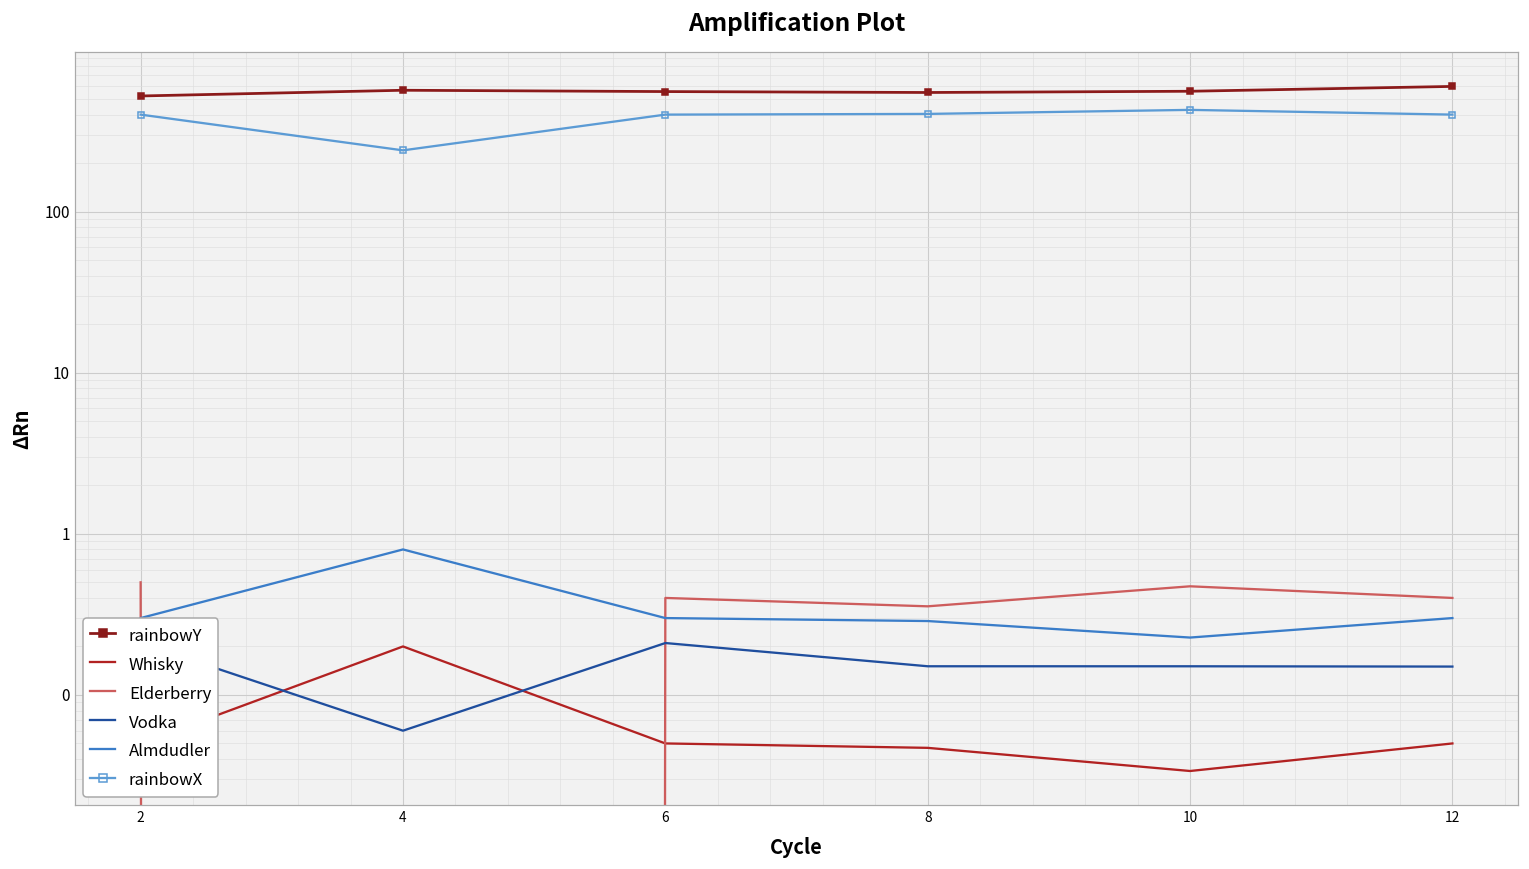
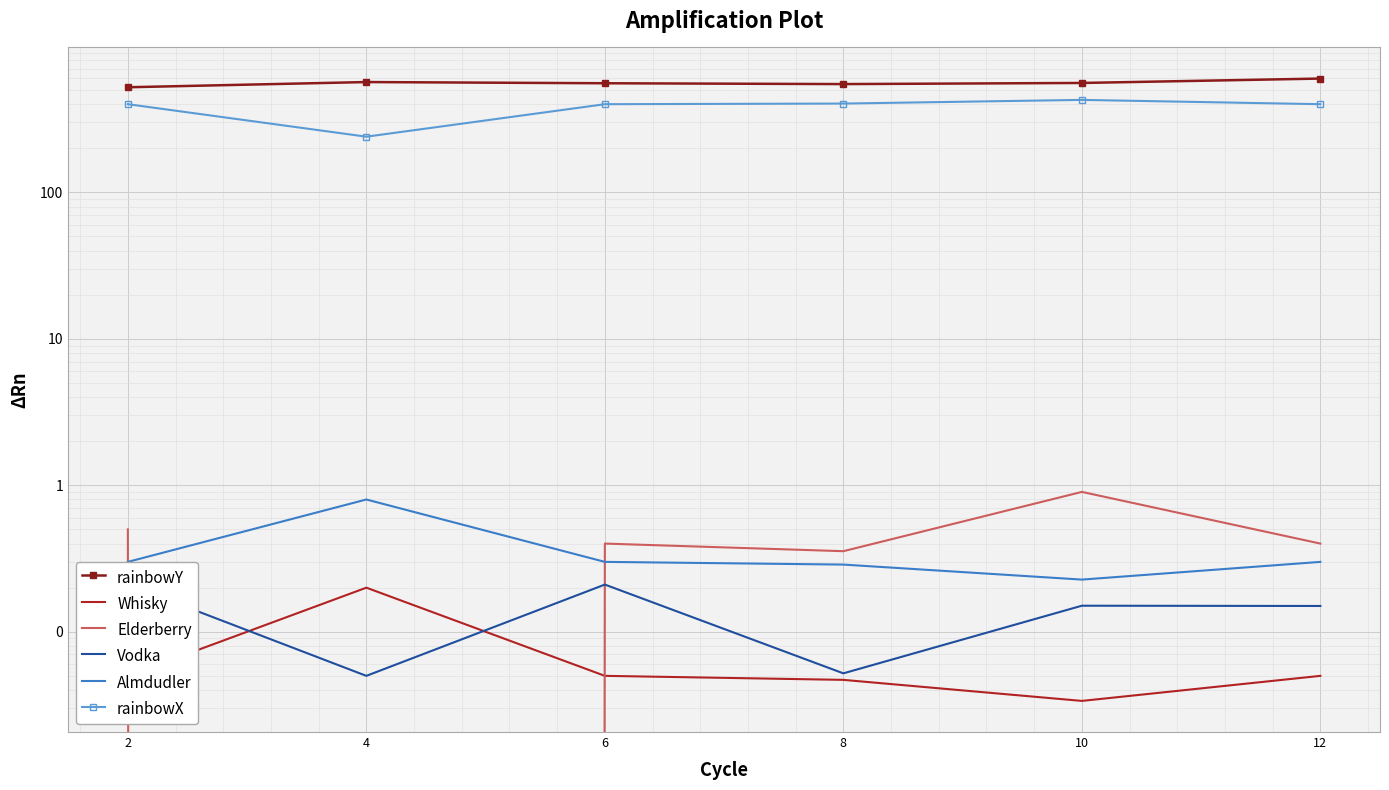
Vodka, 4: 0.06 -> 0.05
Vodka, 8: 0.15 -> 0.052
Elderberry, 10: 0.47 -> 0.9
